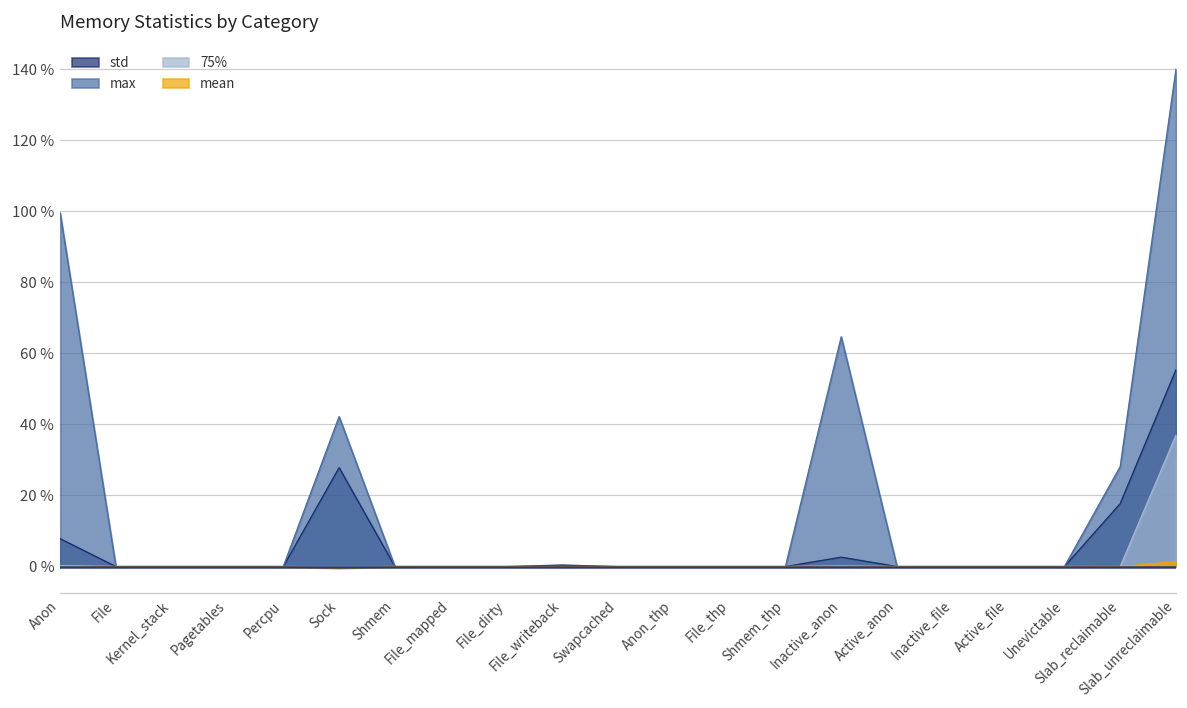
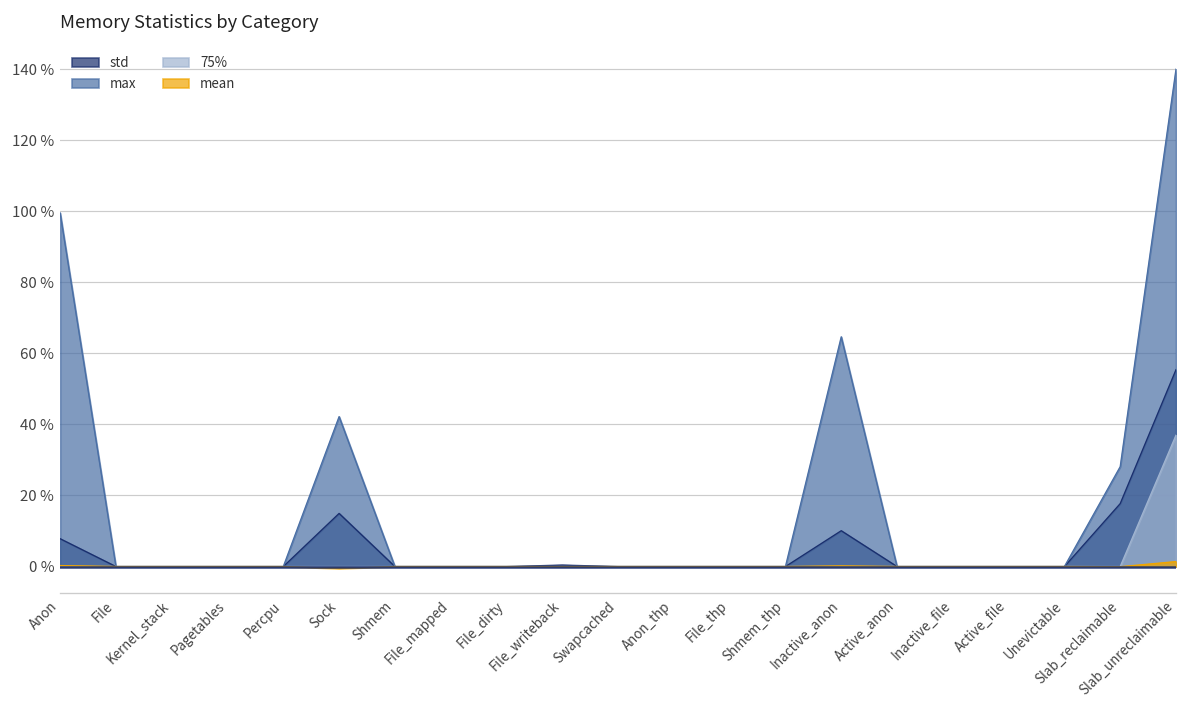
std, Sock: 28 % -> 15 %
std, Inactive_anon: 3 % -> 10 %
